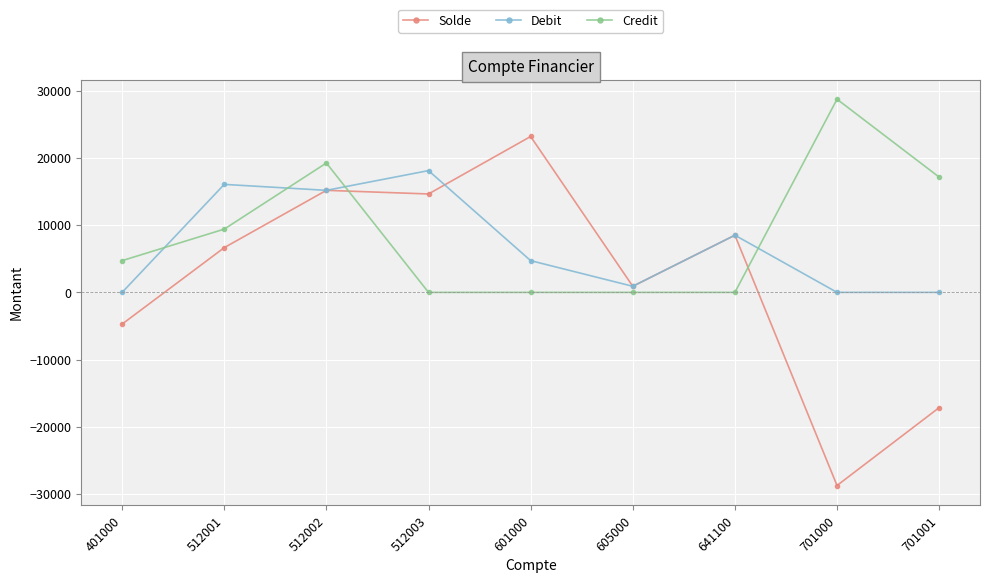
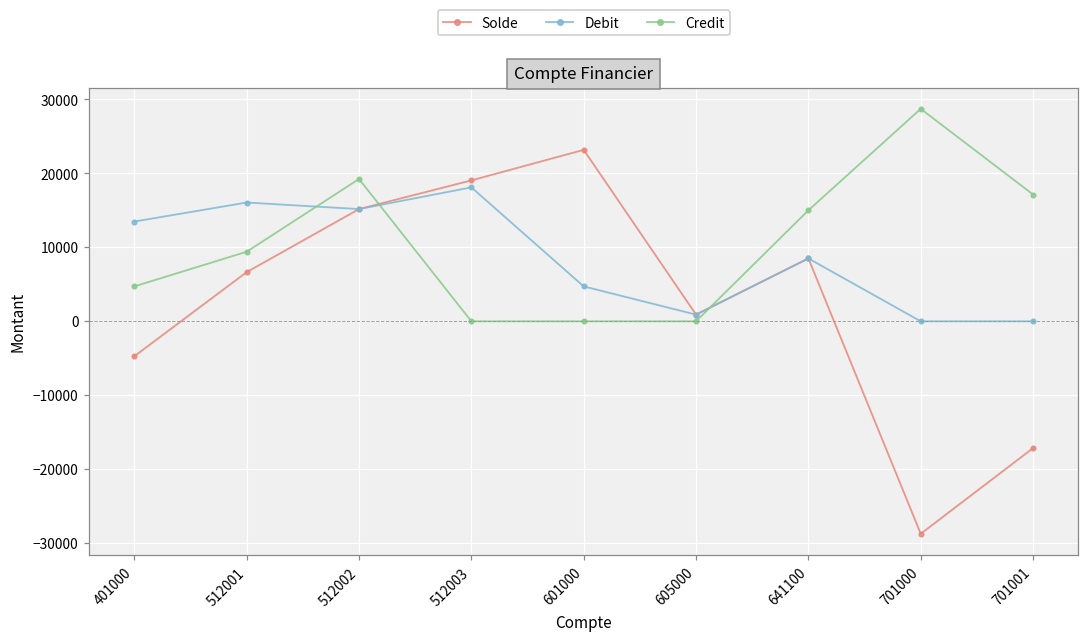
Debit, 401000: 0 -> 13000
Solde, 512003: 15000 -> 19000
Credit, 641100: 0 -> 15000
